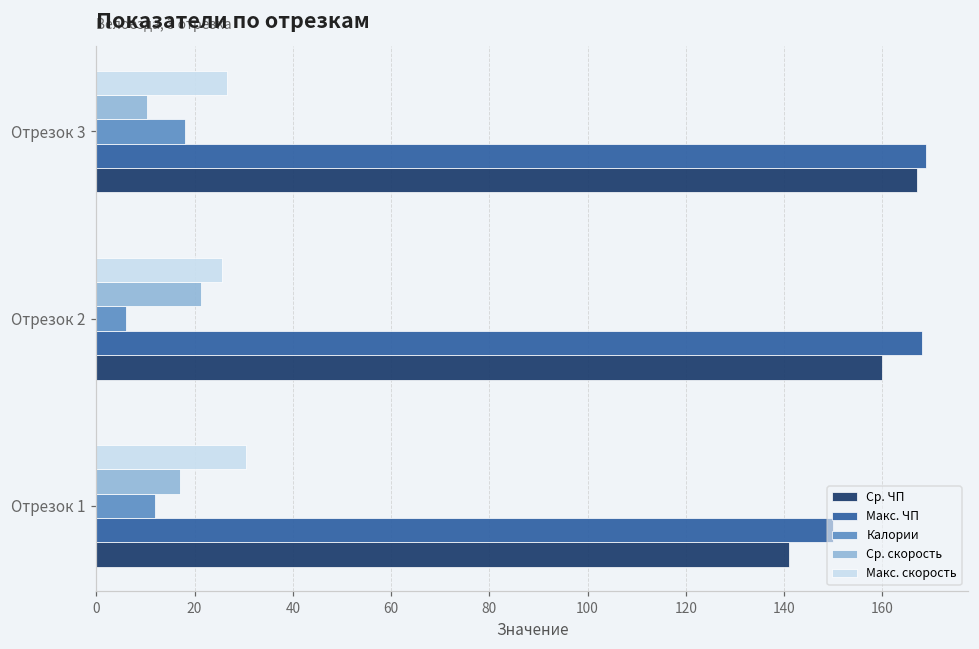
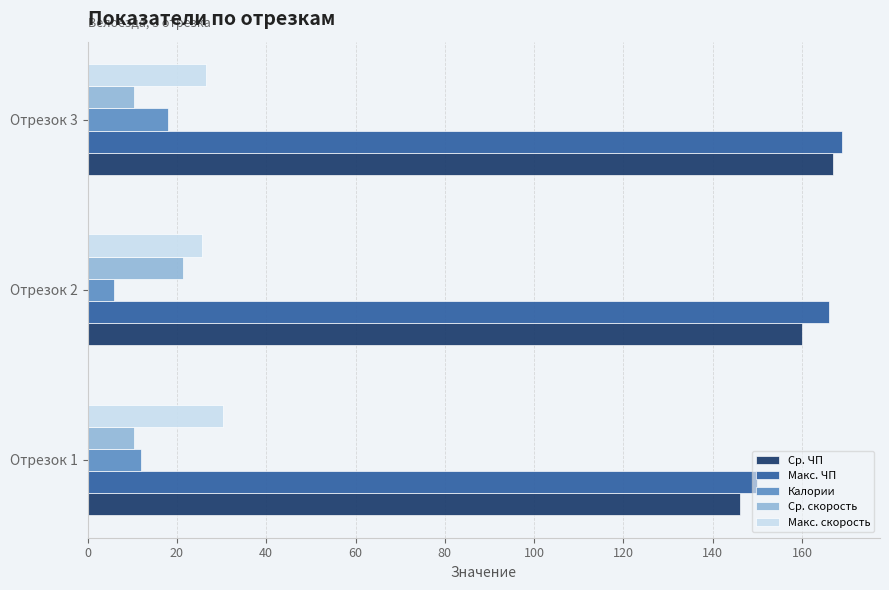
Макс. ЧП, Отрезок 2: 168 -> 166
Ср. скорость, Отрезок 1: 17 -> 10
Ср. ЧП, Отрезок 1: 141 -> 146
